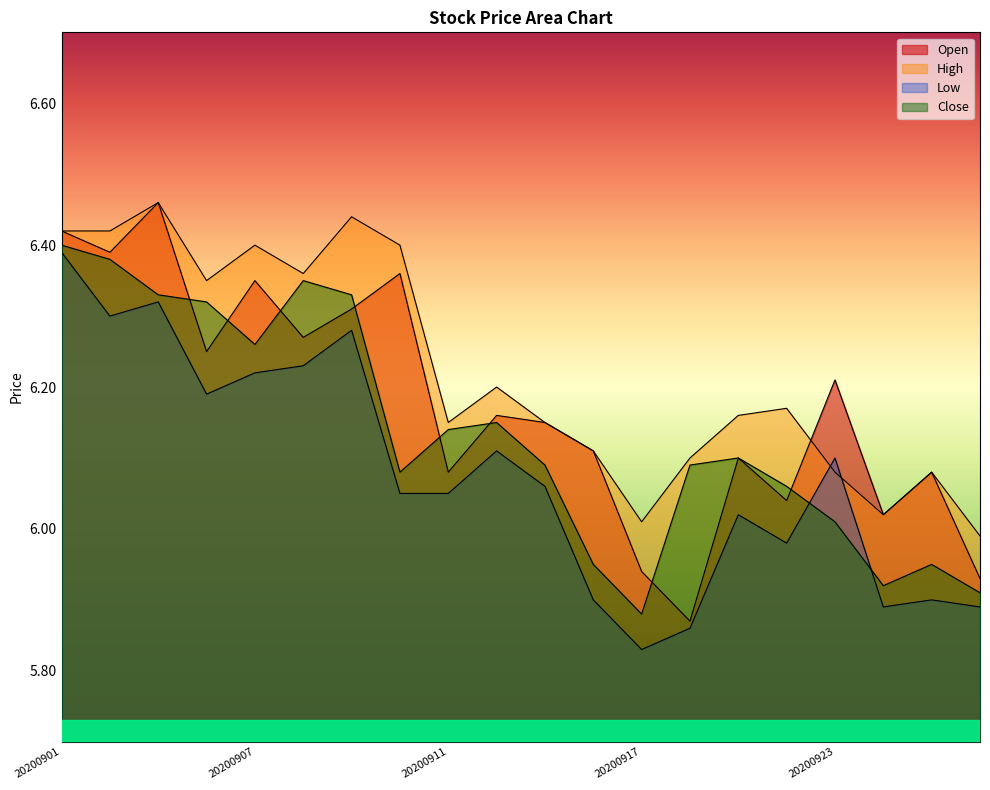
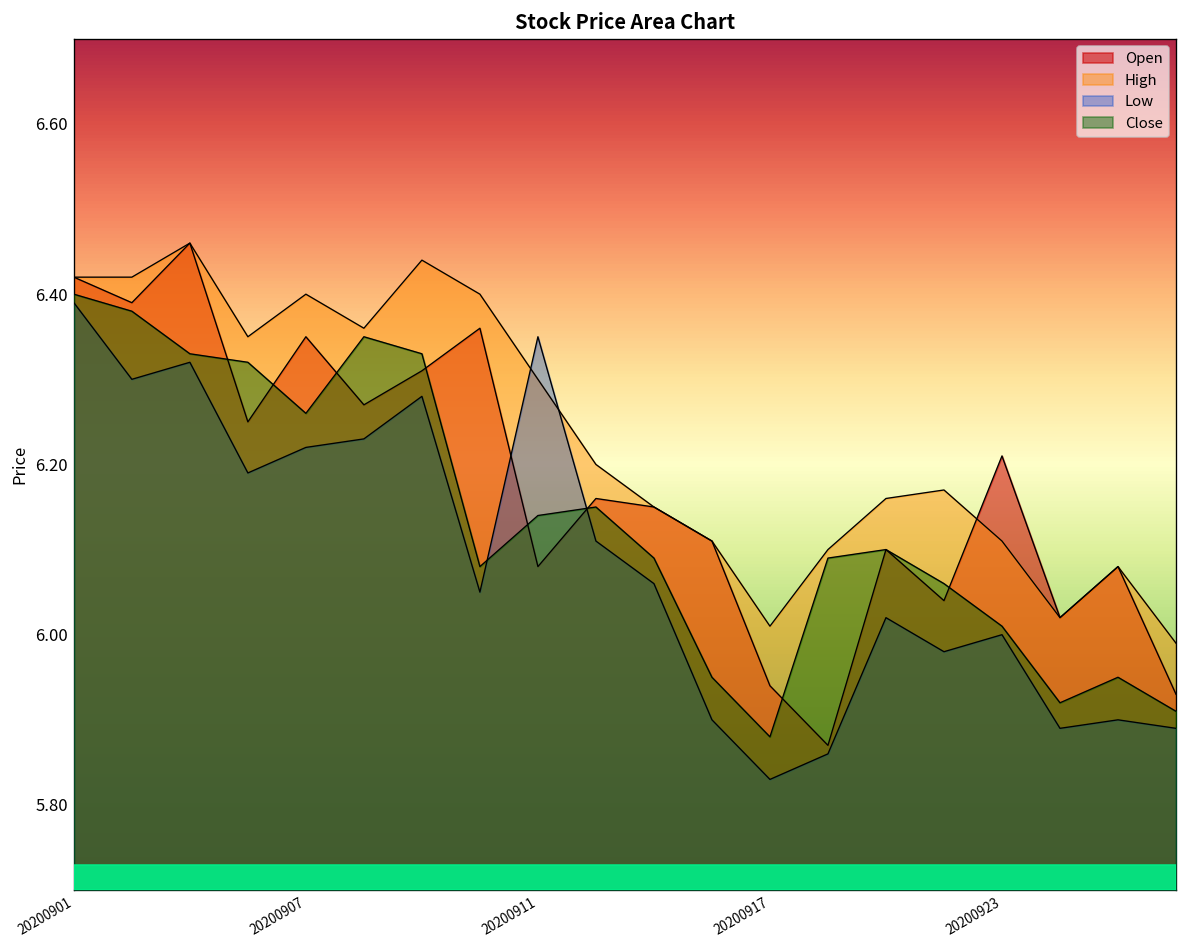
High, 20200911: 6.15 -> 6.30
Low, 20200911: 6.05 -> 6.35
High, 20200923: 6.08 -> 6.11
Low, 20200923: 6.1 -> 6.0
